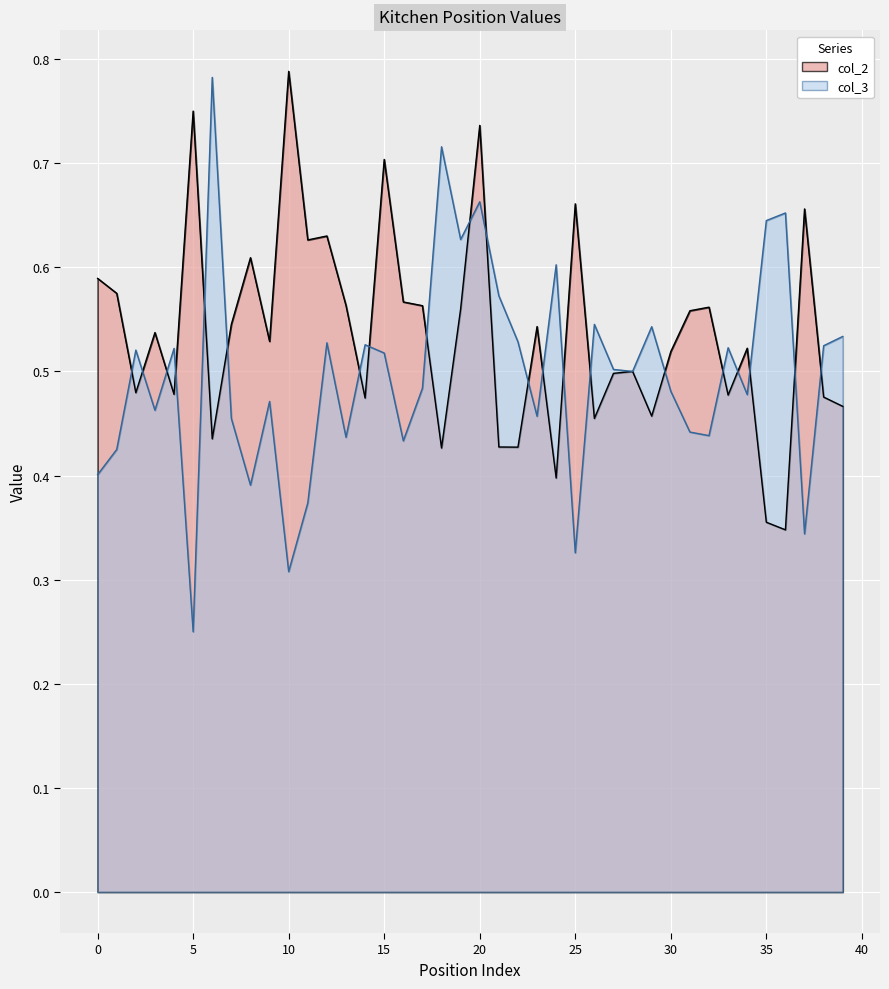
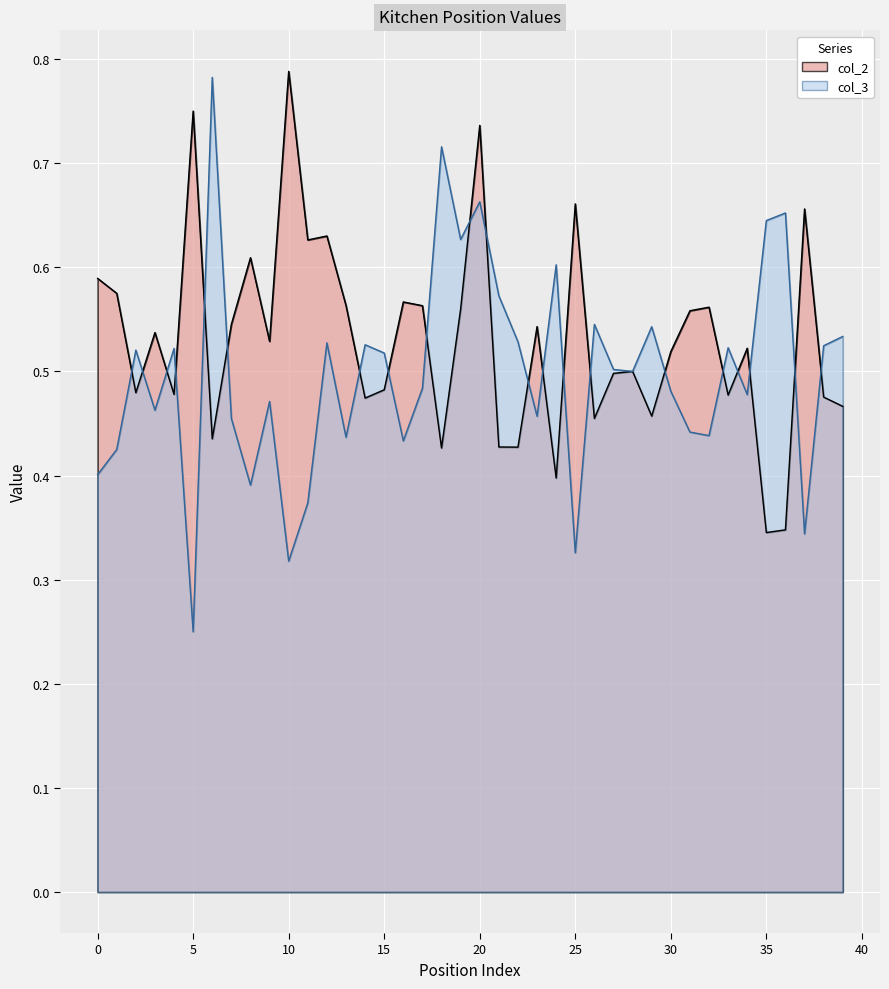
col_3, 10: 0.308 -> 0.318
col_2, 15: 0.704 -> 0.482
col_2, 35: 0.355 -> 0.345
